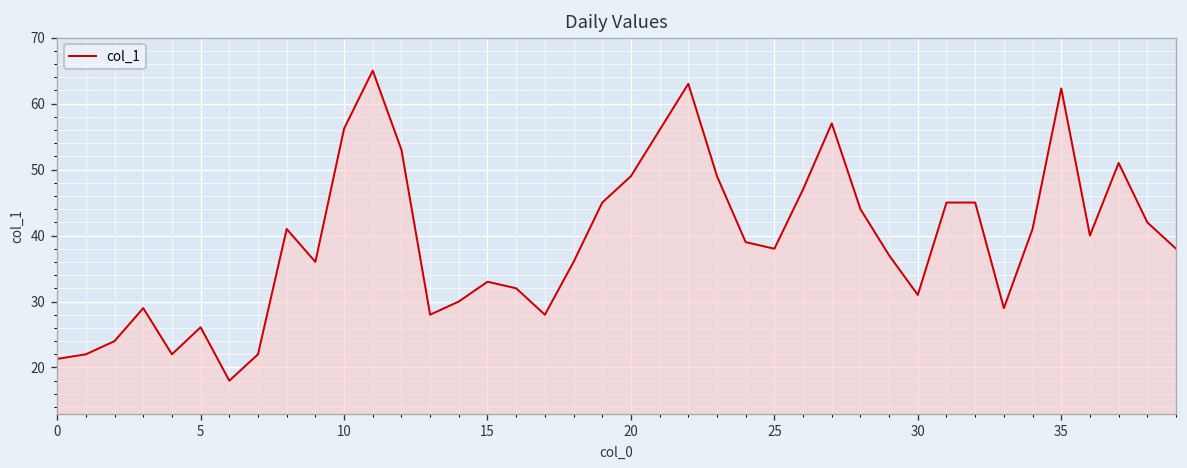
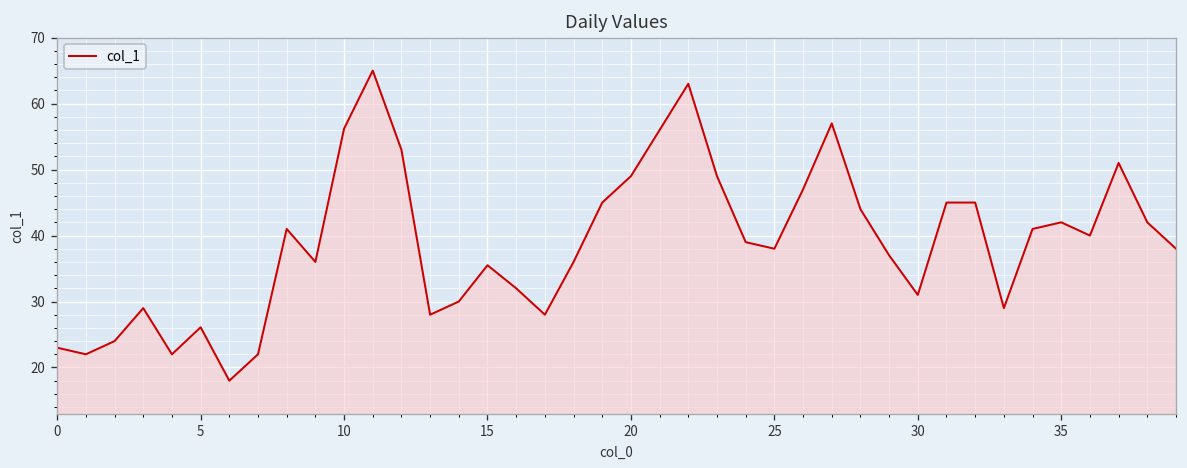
0: 21 -> 23
15: 33 -> 36
35: 62 -> 42
